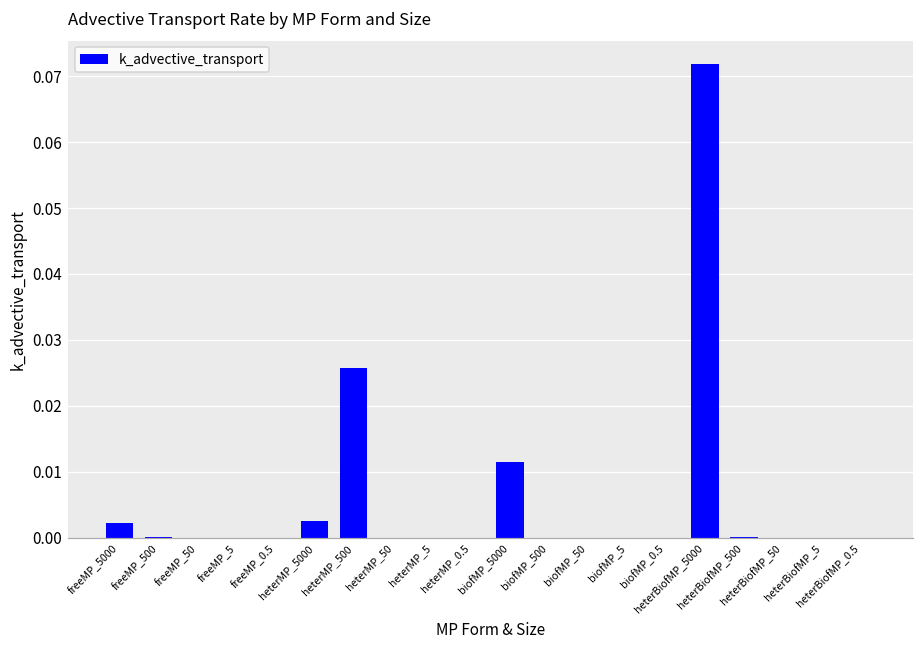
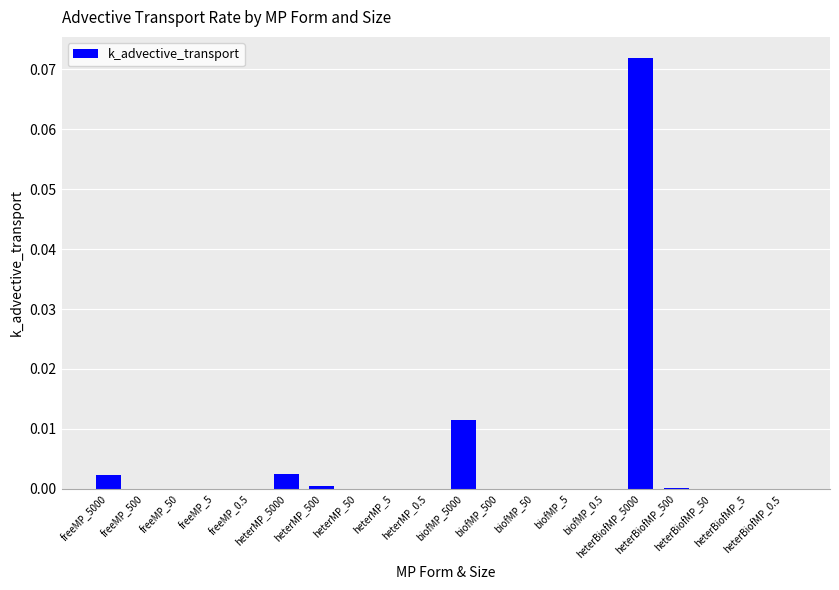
heterMP_500: 0.026 -> 0.001
